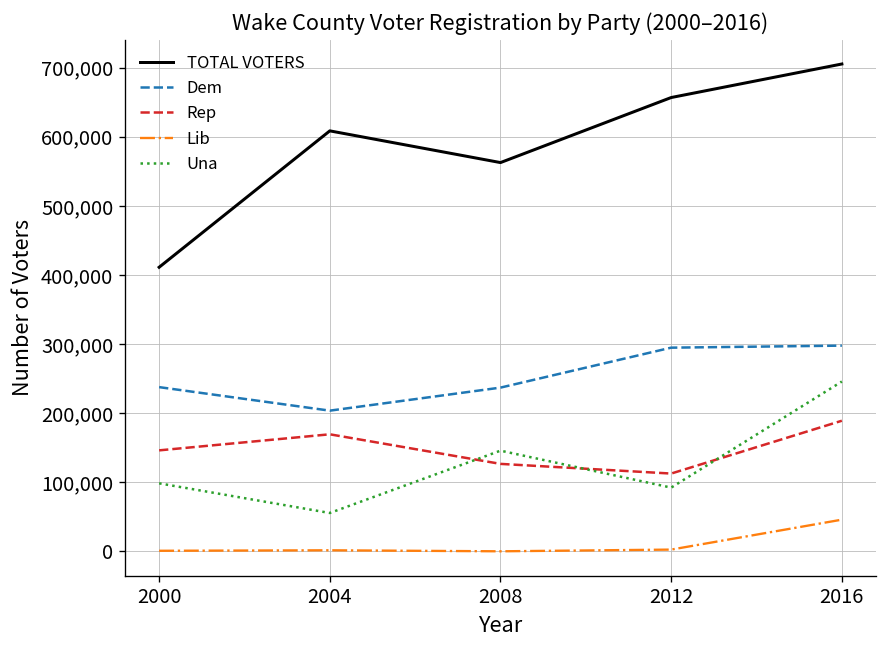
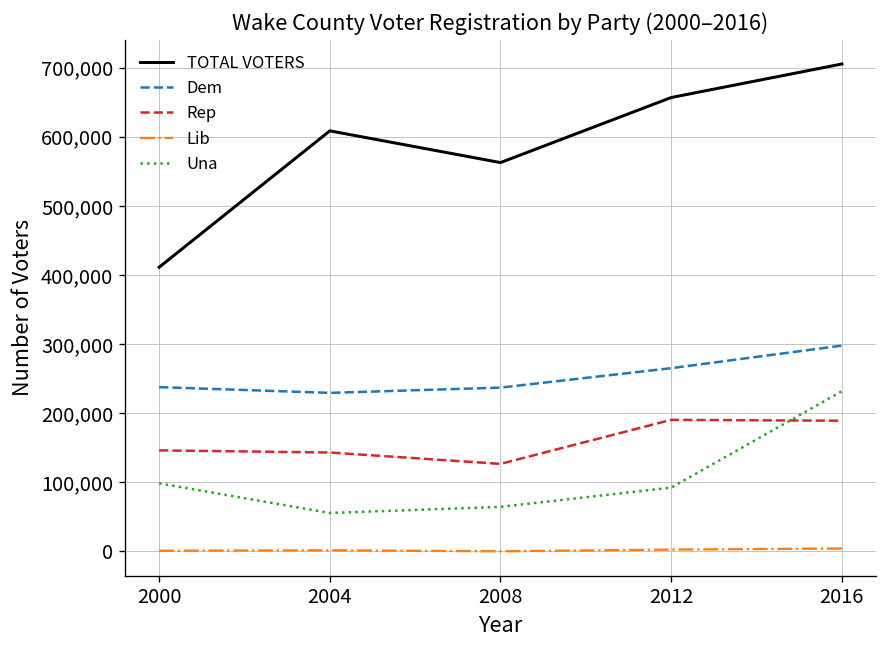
Dem, 2004: 200,000 -> 230,000
Rep, 2004: 170,000 -> 140,000
Una, 2008: 150,000 -> 60,000
Dem, 2012: 290,000 -> 270,000
Rep, 2012: 110,000 -> 190,000
Lib, 2016: 50,000 -> 0
Una, 2016: 250,000 -> 230,000
